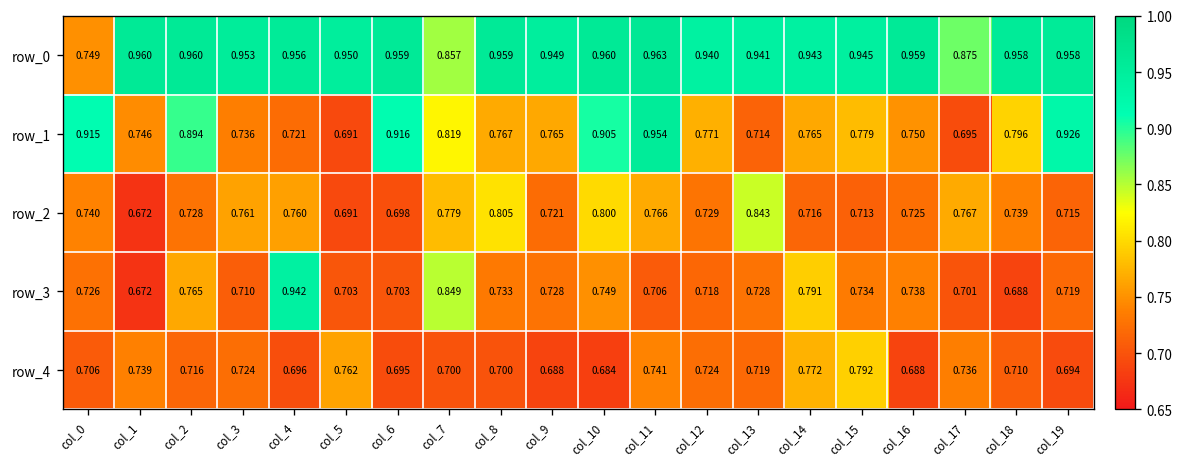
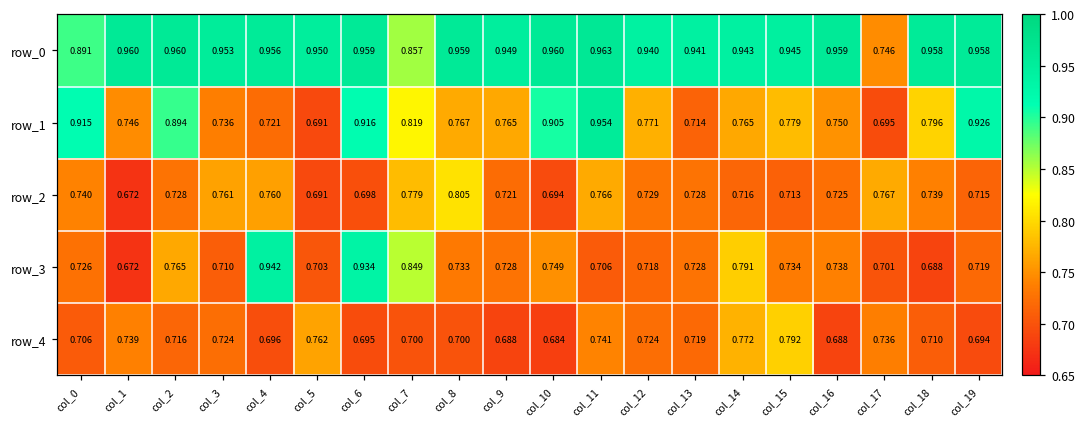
row_0, col_0: 0.749 -> 0.891
row_0, col_17: 0.875 -> 0.746
row_2, col_10: 0.800 -> 0.694
row_2, col_13: 0.843 -> 0.728
row_3, col_6: 0.703 -> 0.934
